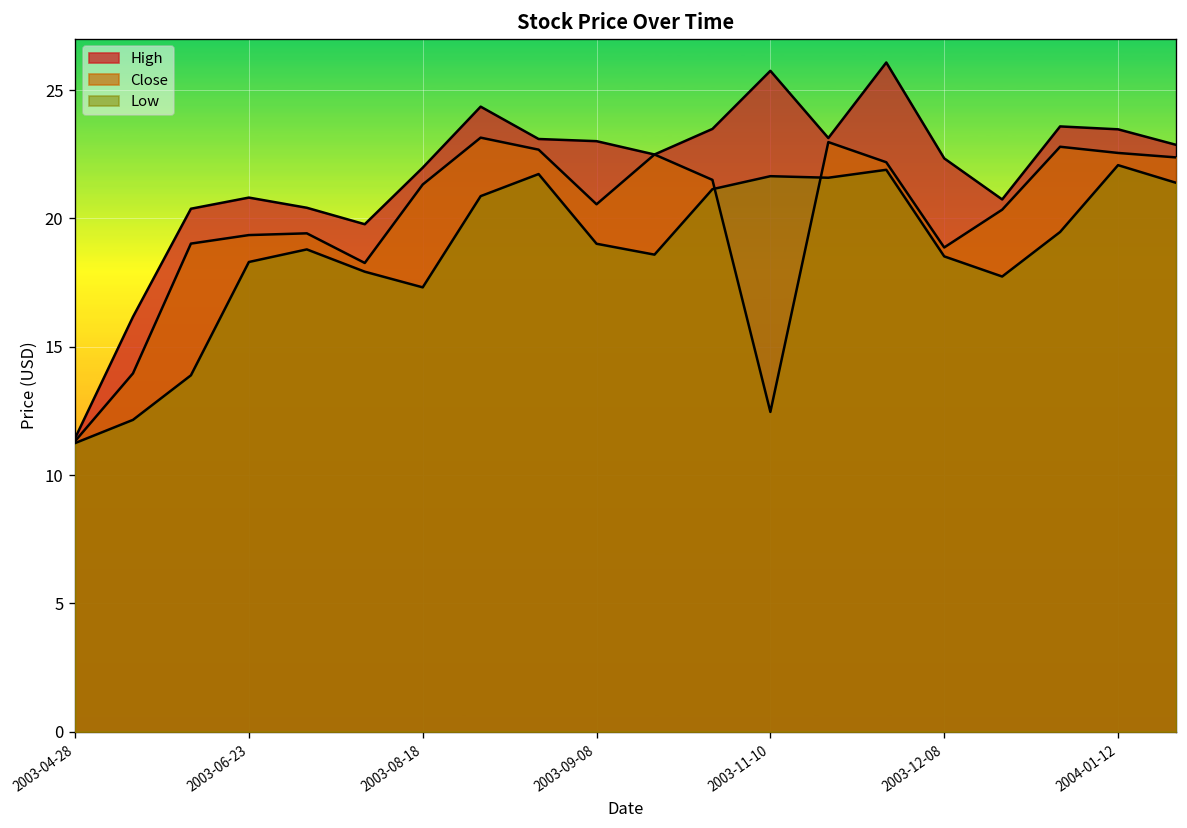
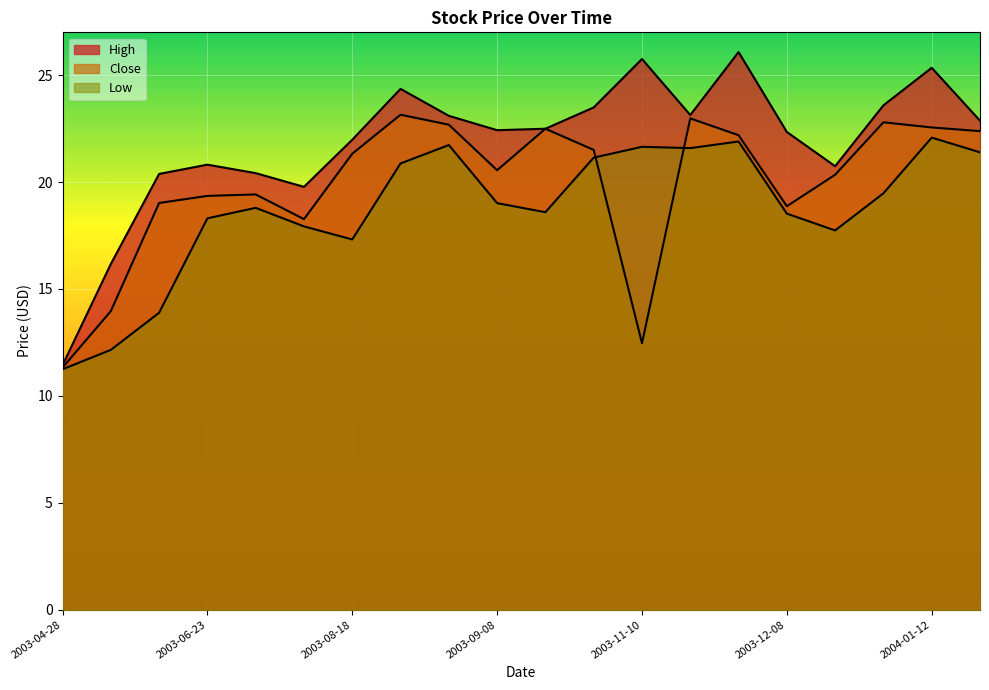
High, 2003-09-08: 23.0 -> 22.4
High, 2004-01-12: 23.5 -> 25.3
